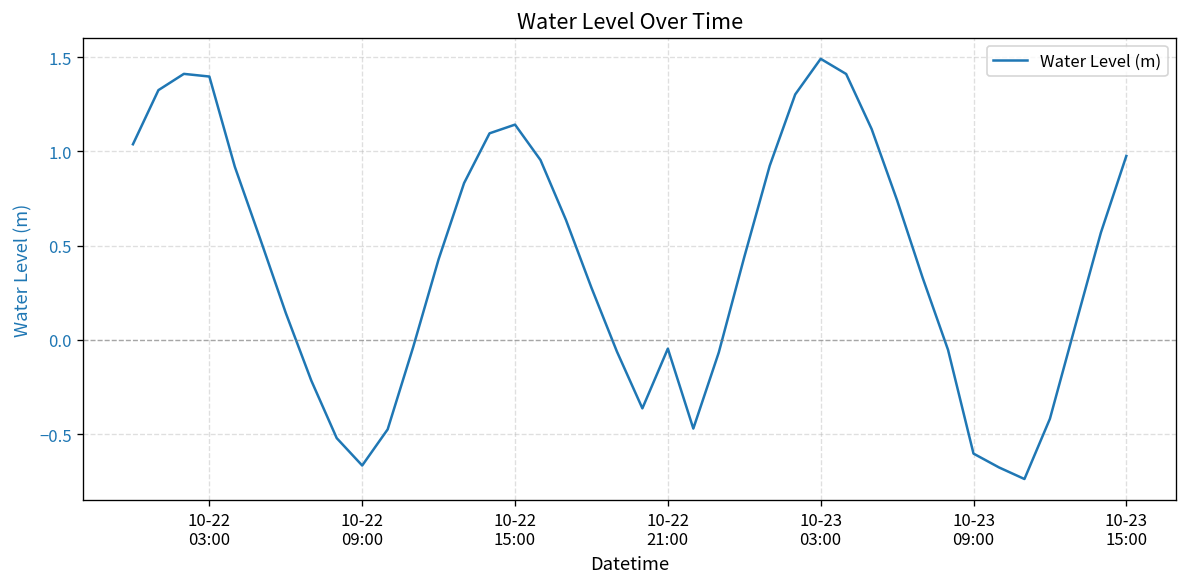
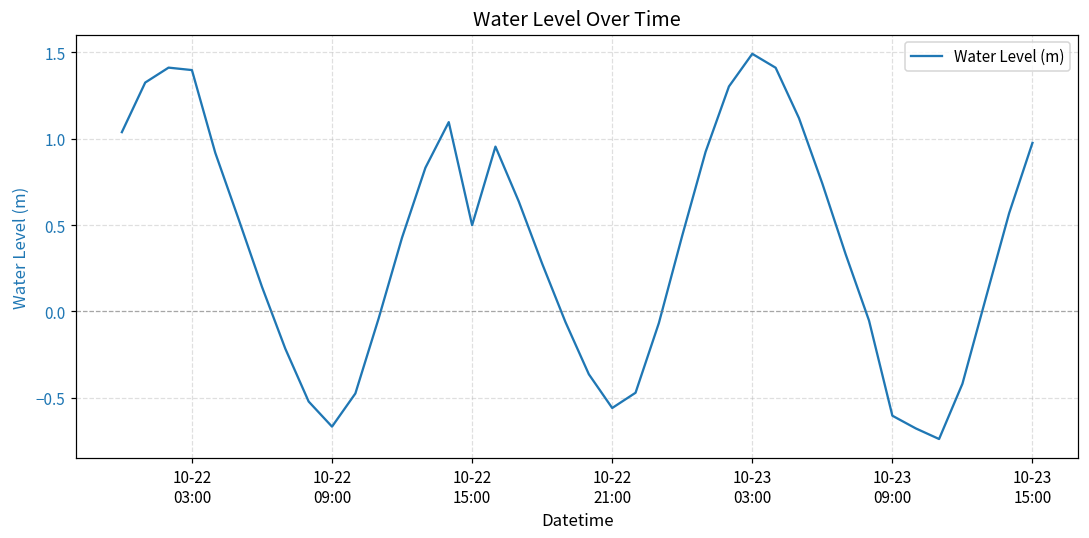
10-22 15:00: 1.14 -> 0.50
10-22 21:00: -0.05 -> -0.56
